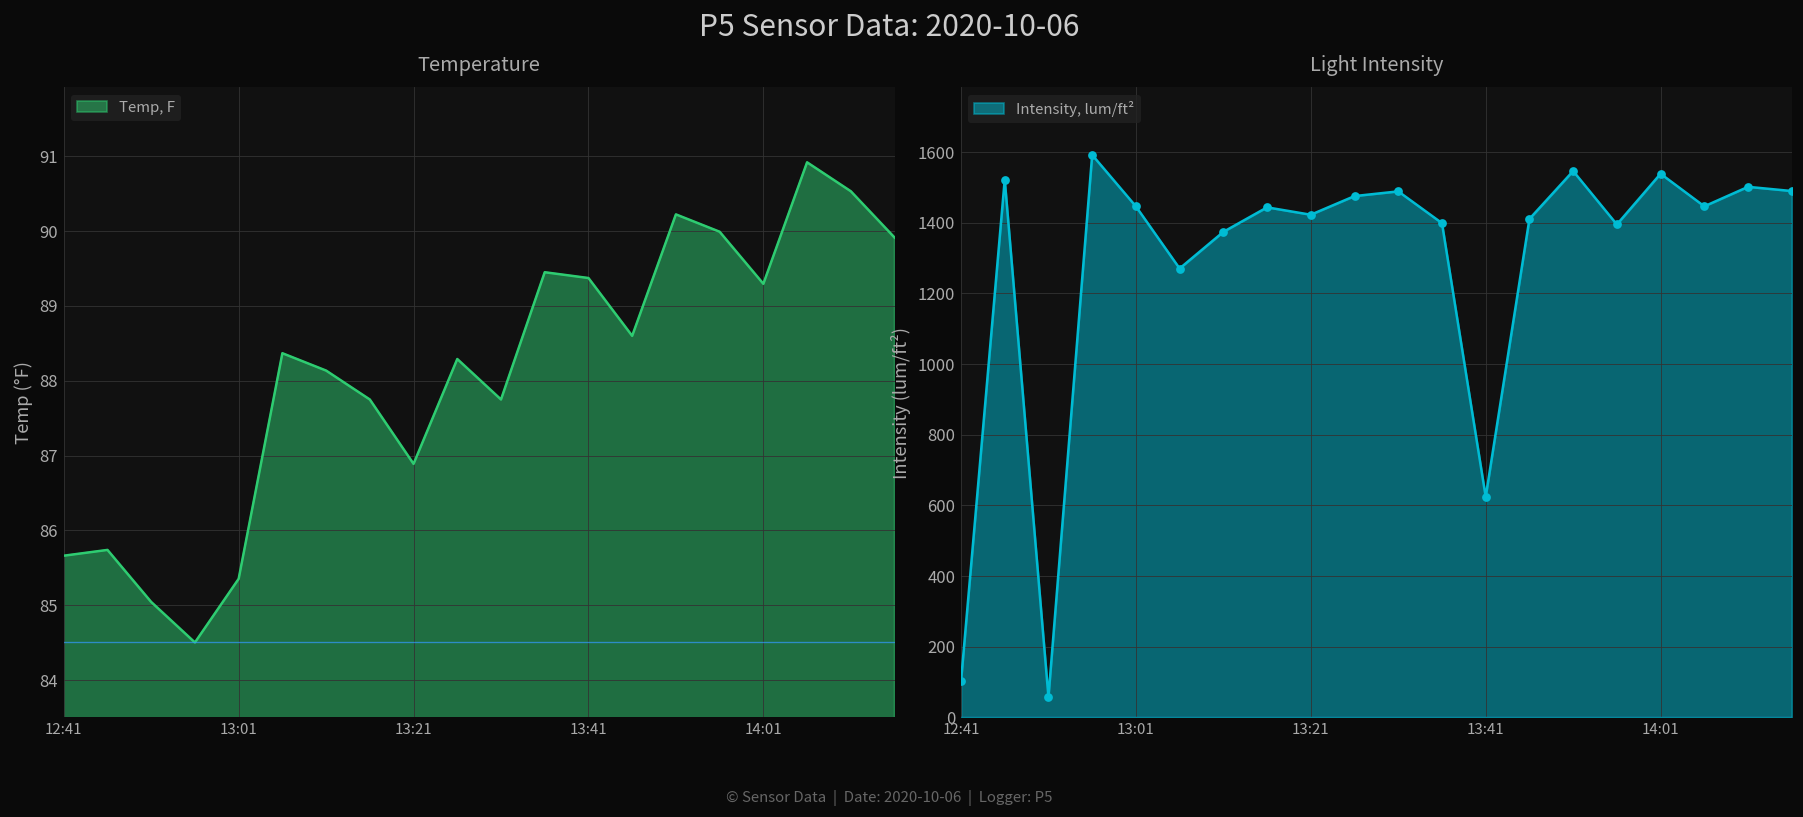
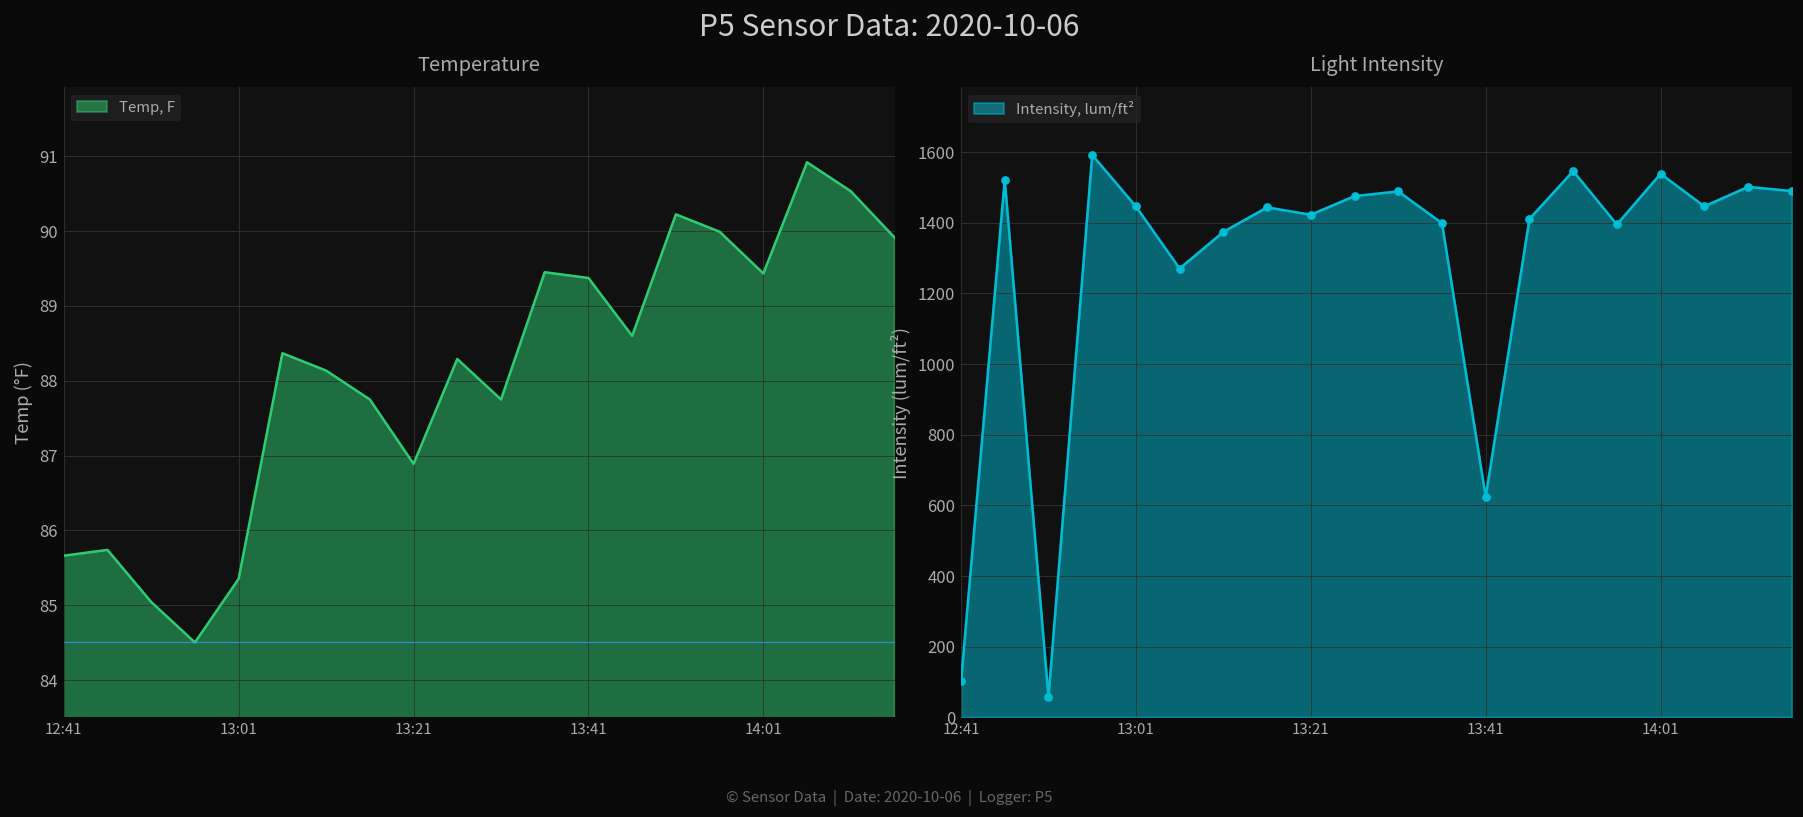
Temperature, 14:01: 89.3 -> 89.4
